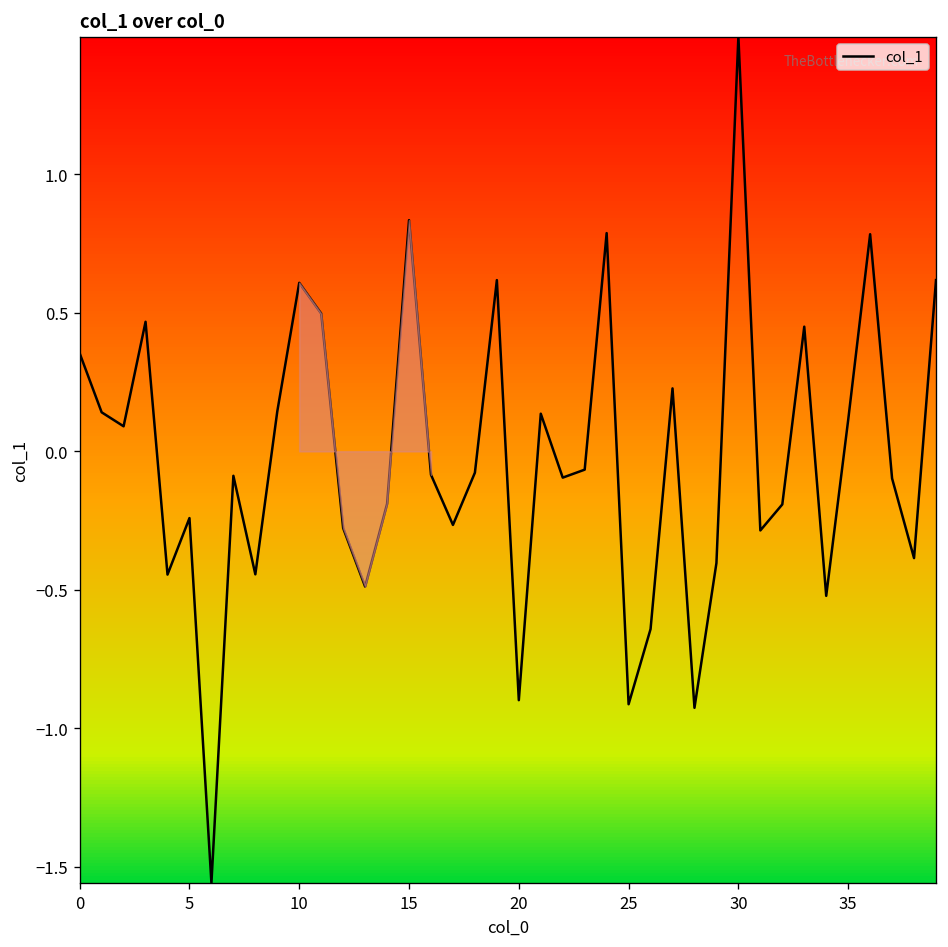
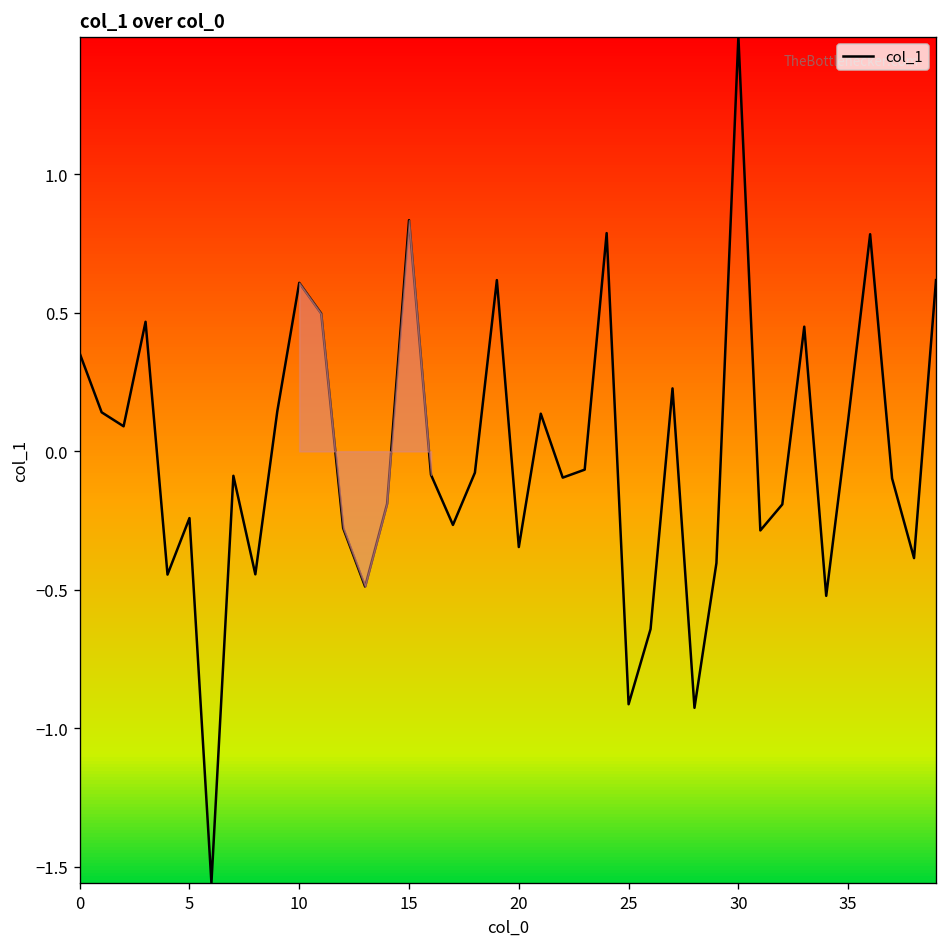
col_1, 20: -0.90 -> -0.35
